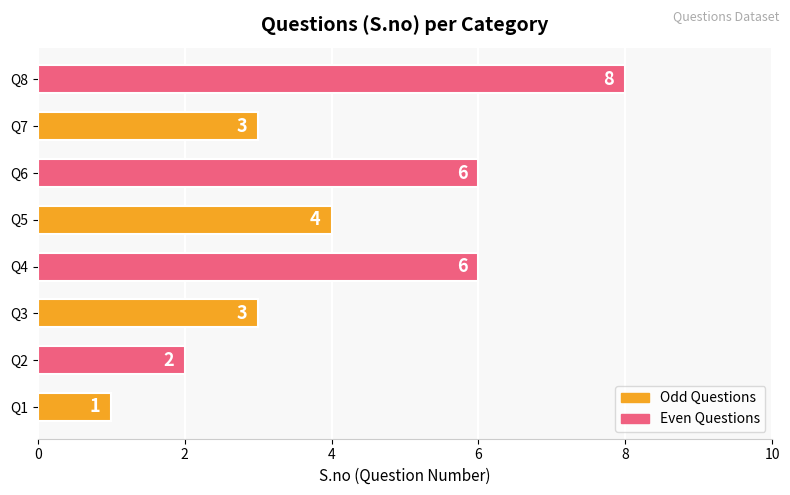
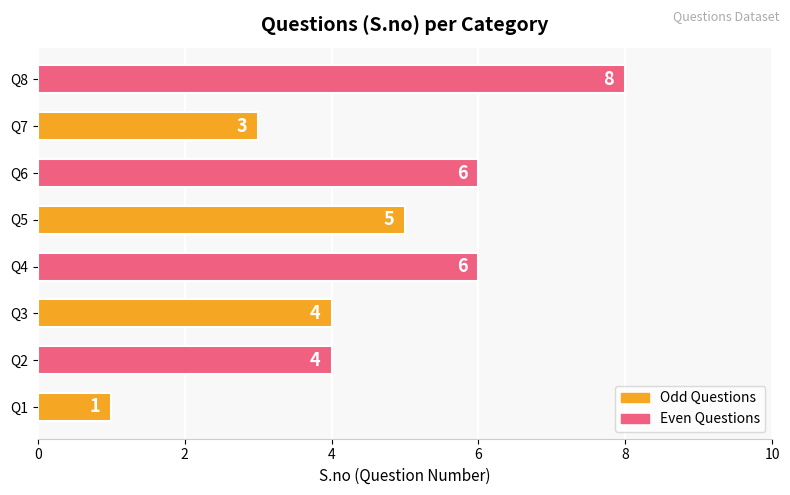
Q5: 4 -> 5
Q3: 3 -> 4
Q2: 2 -> 4
